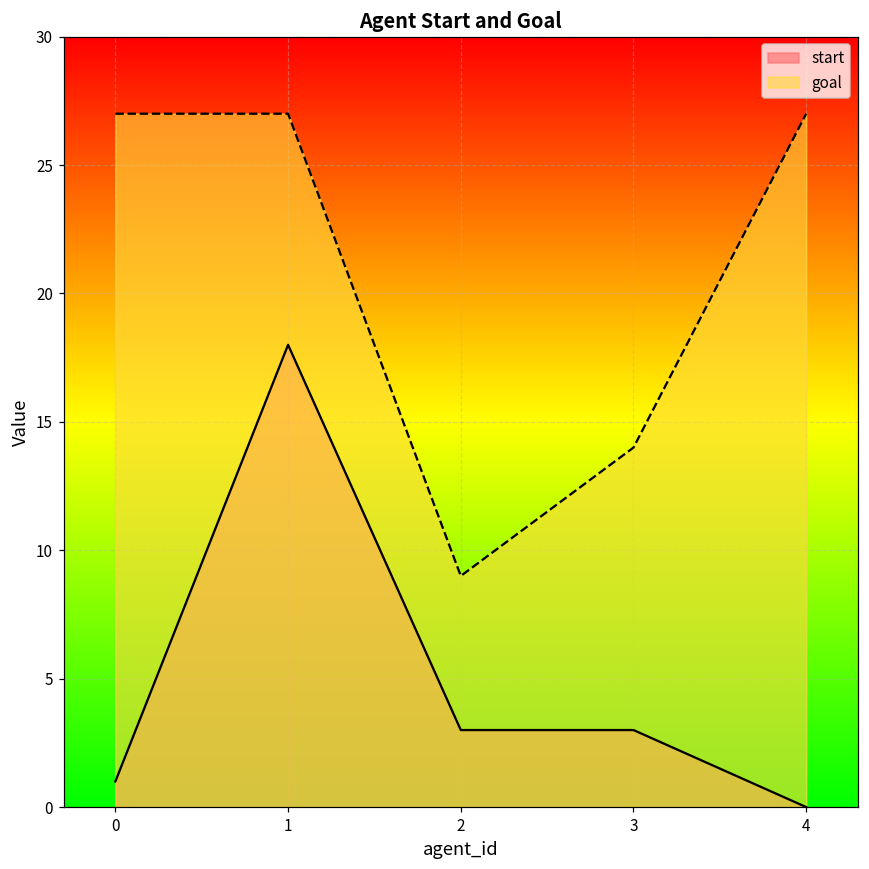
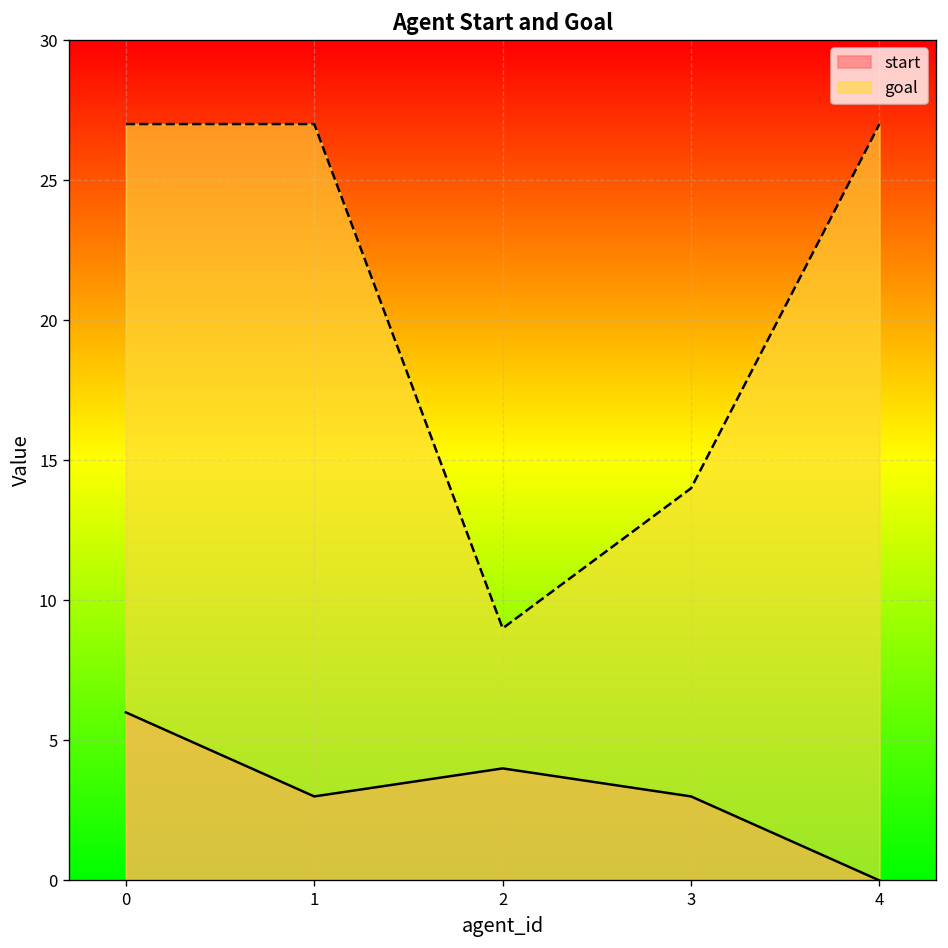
start, 0: 1 -> 6
start, 1: 18 -> 3
start, 2: 3 -> 4
